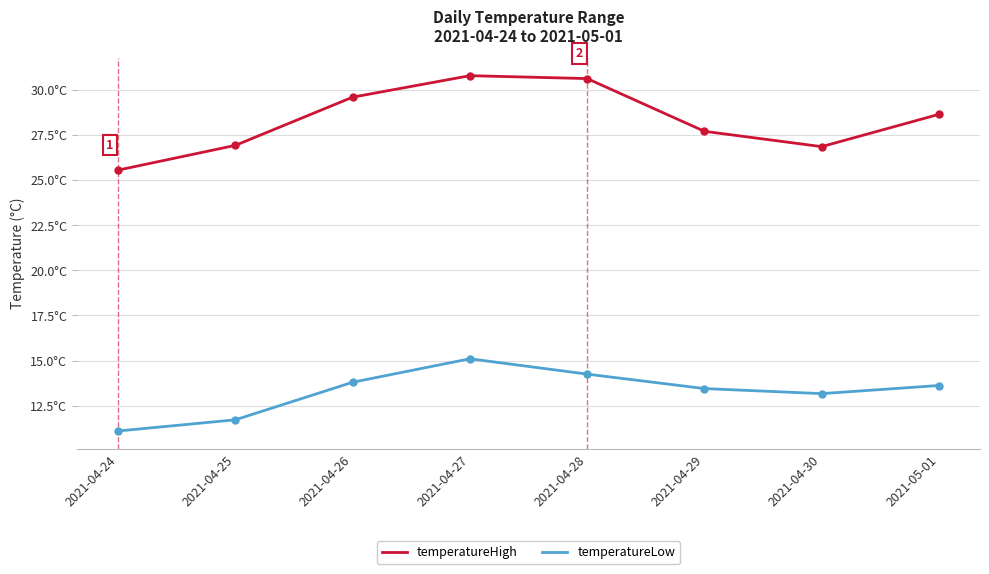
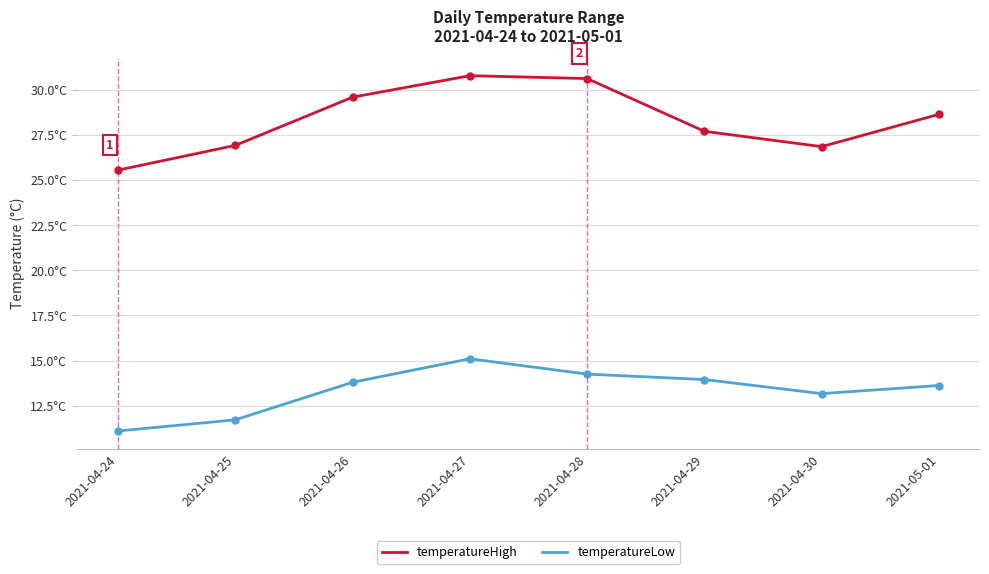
temperatureLow, 2021-04-29: 13.5°C -> 14.0°C
